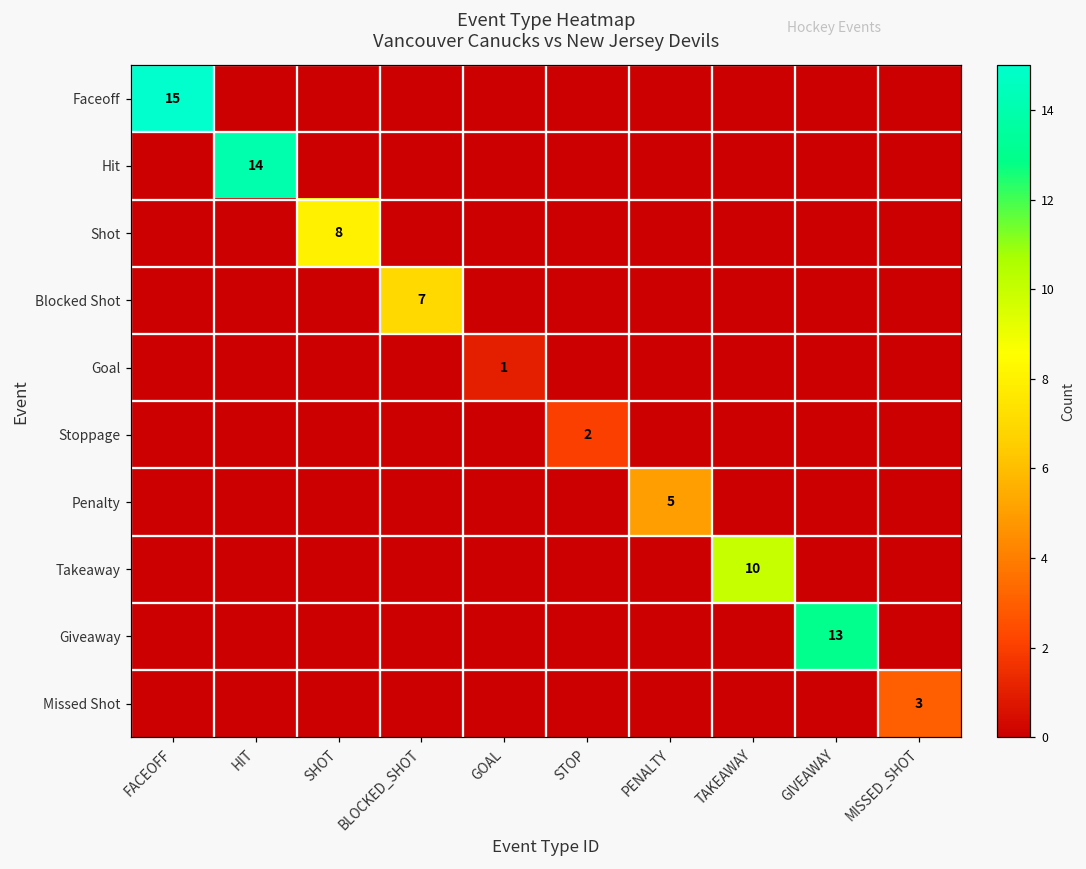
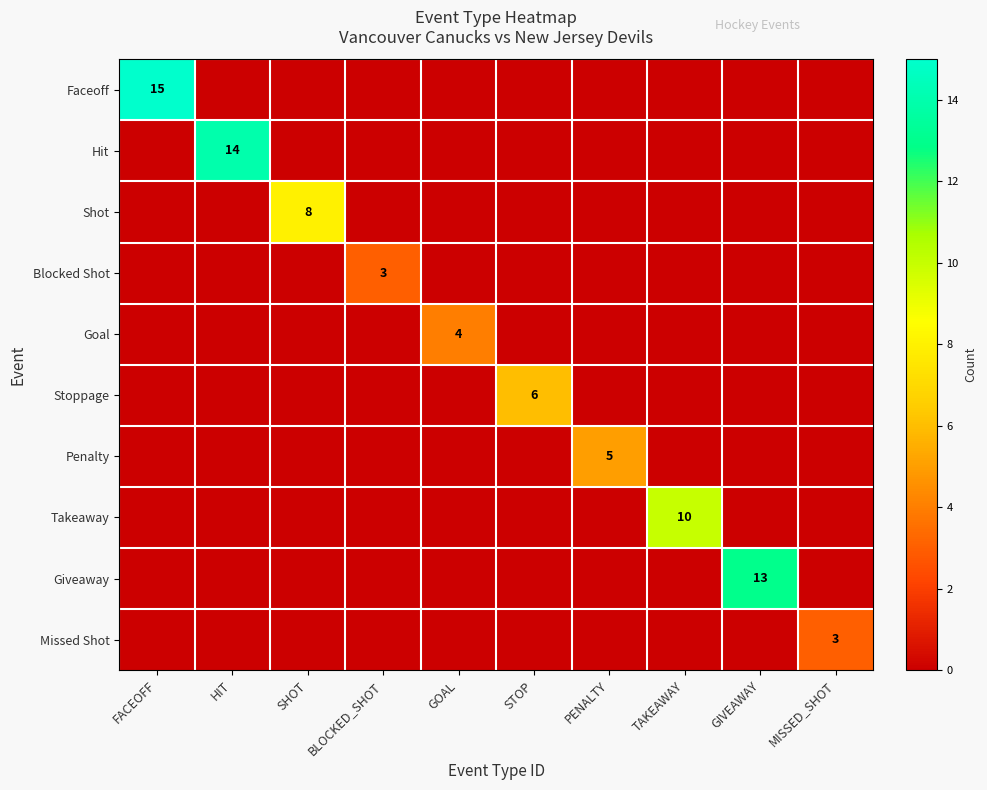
Blocked Shot, BLOCKED_SHOT: 7 -> 3
Goal, GOAL: 1 -> 4
Stoppage, STOP: 2 -> 6
